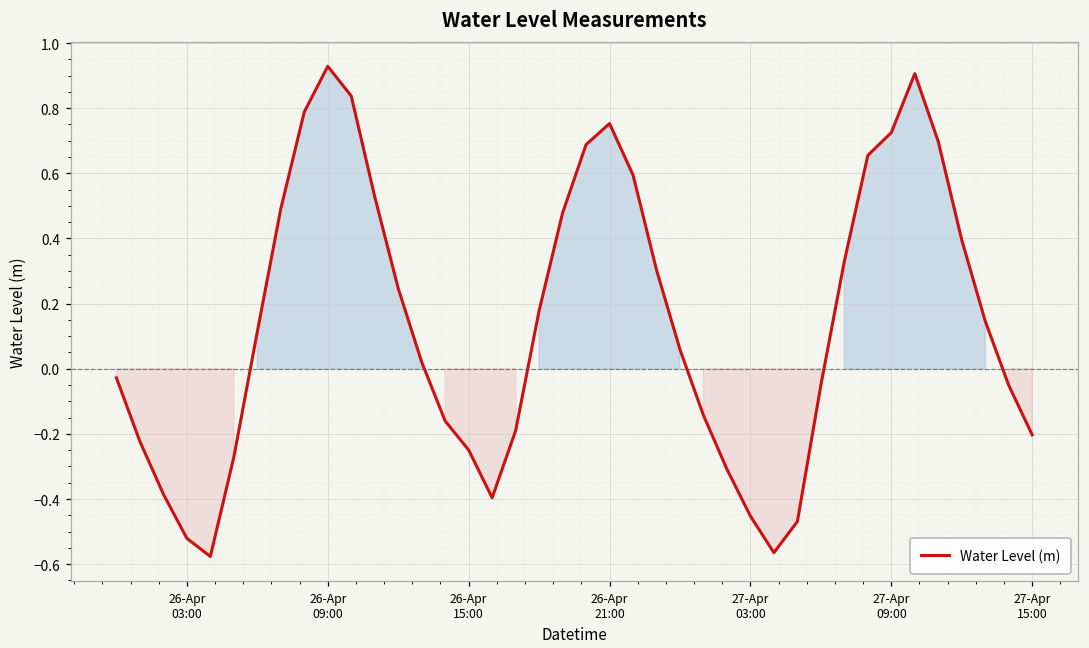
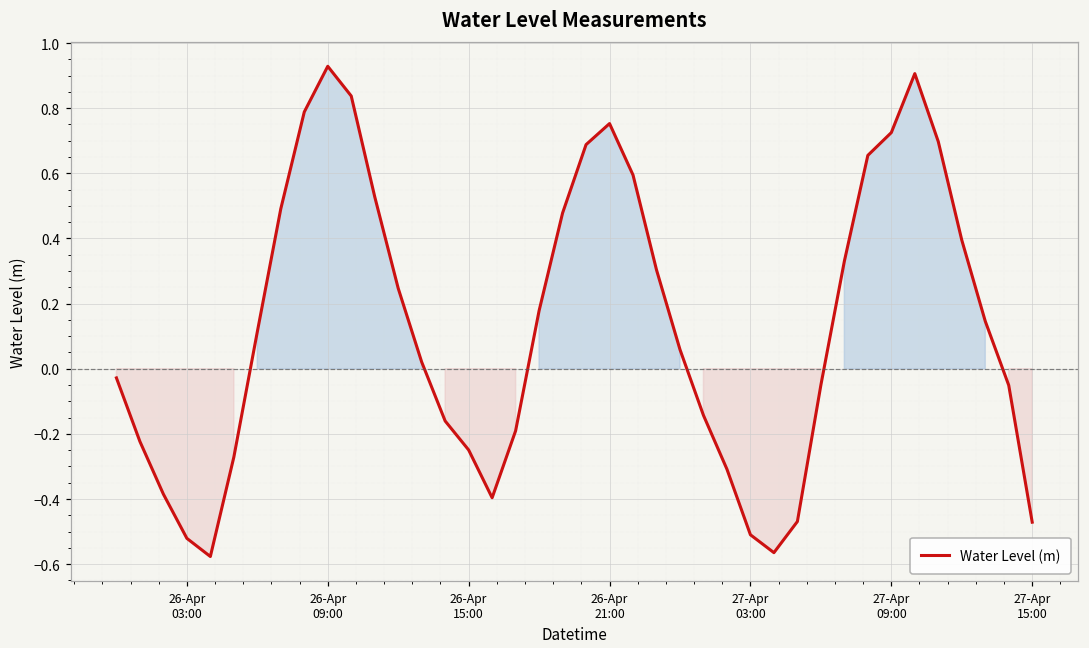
27-Apr 03:00: -0.45 -> -0.51
27-Apr 15:00: -0.20 -> -0.47
